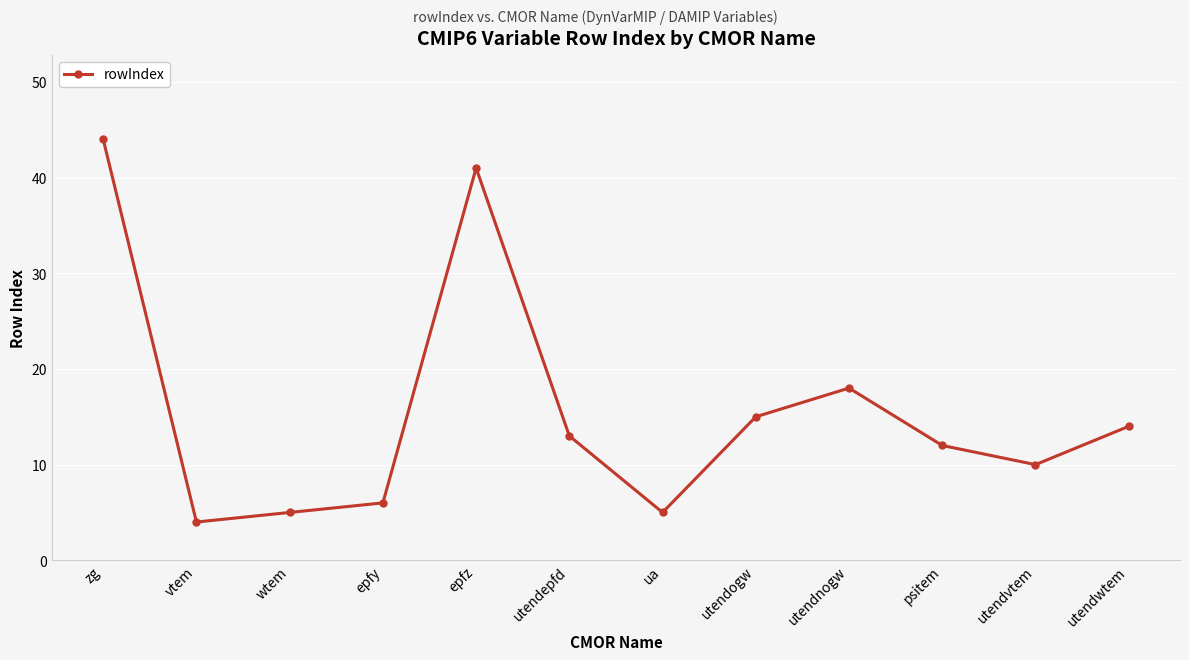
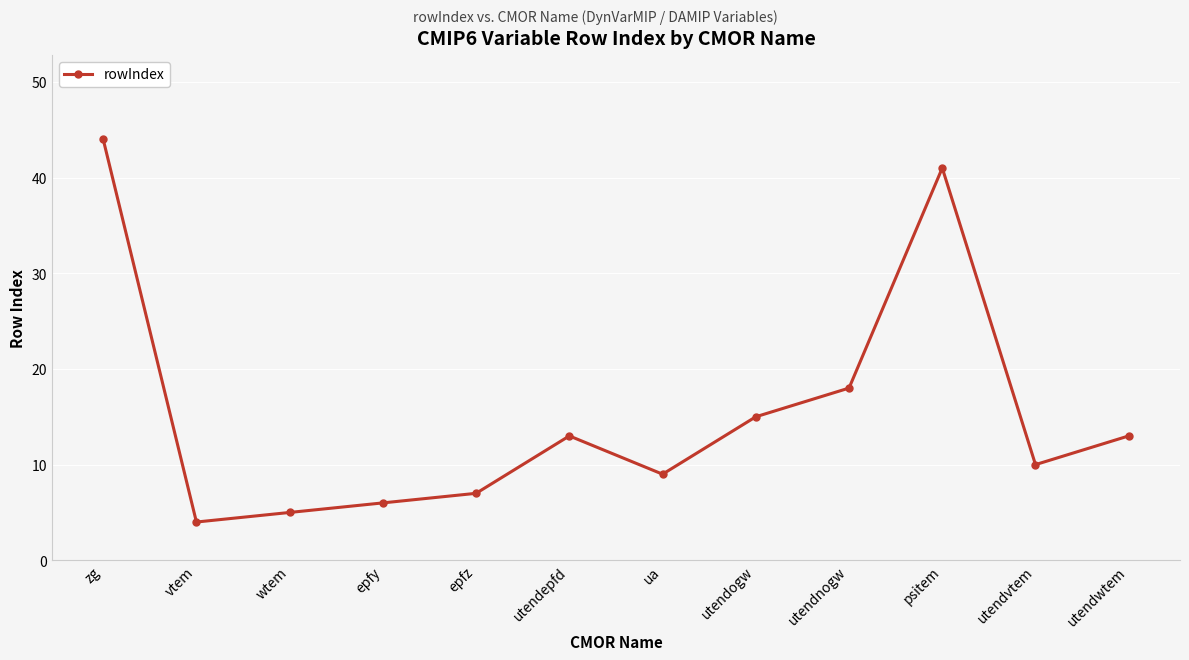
epfz: 41 -> 7
ua: 5 -> 9
psitem: 12 -> 41
utendwtem: 14 -> 13
